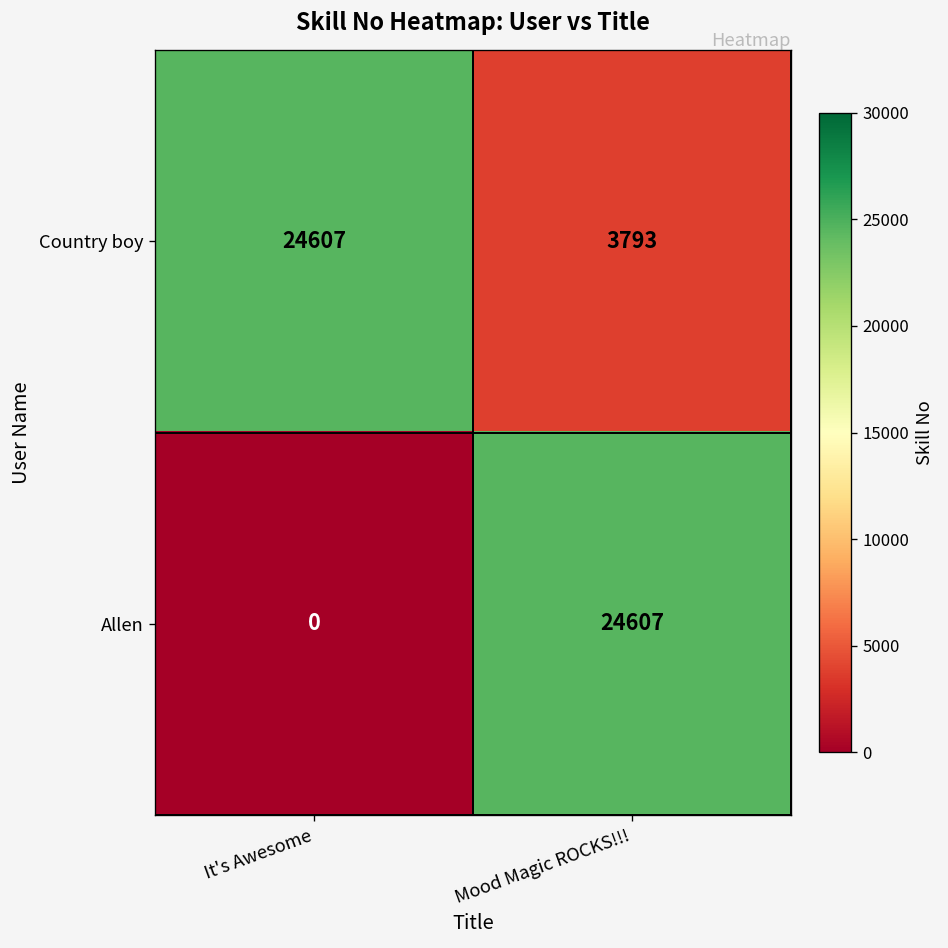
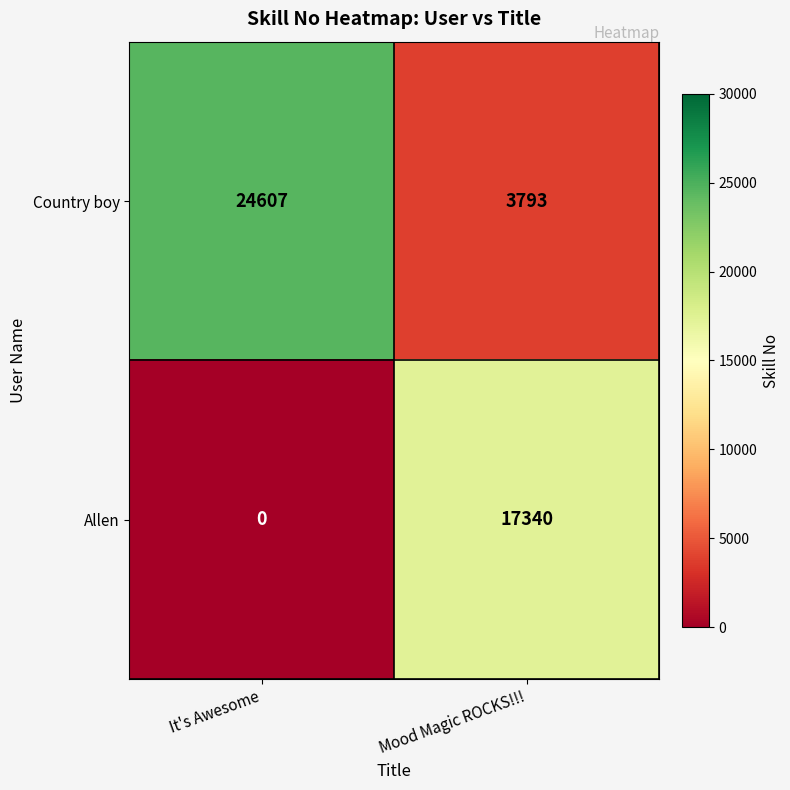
Allen, Mood Magic ROCKS!!!: 24607 -> 17340
